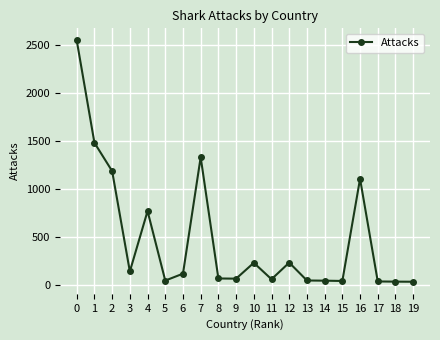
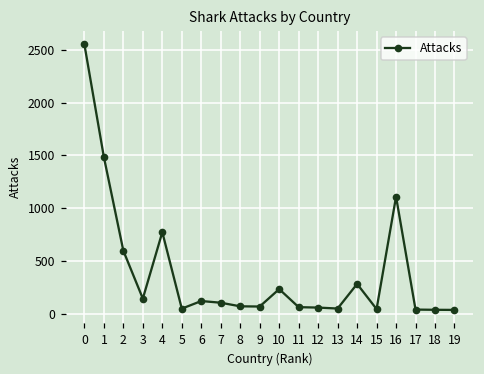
2: 1200 -> 600
7: 1300 -> 100
12: 200 -> 100
14: 0 -> 300
